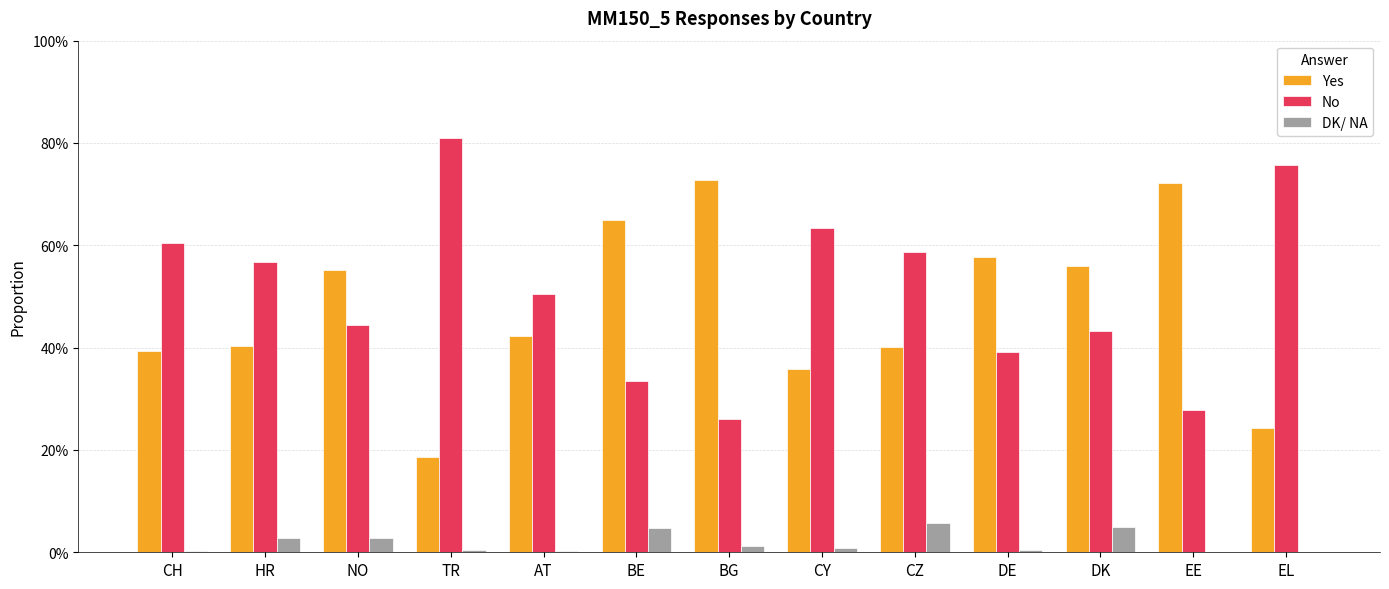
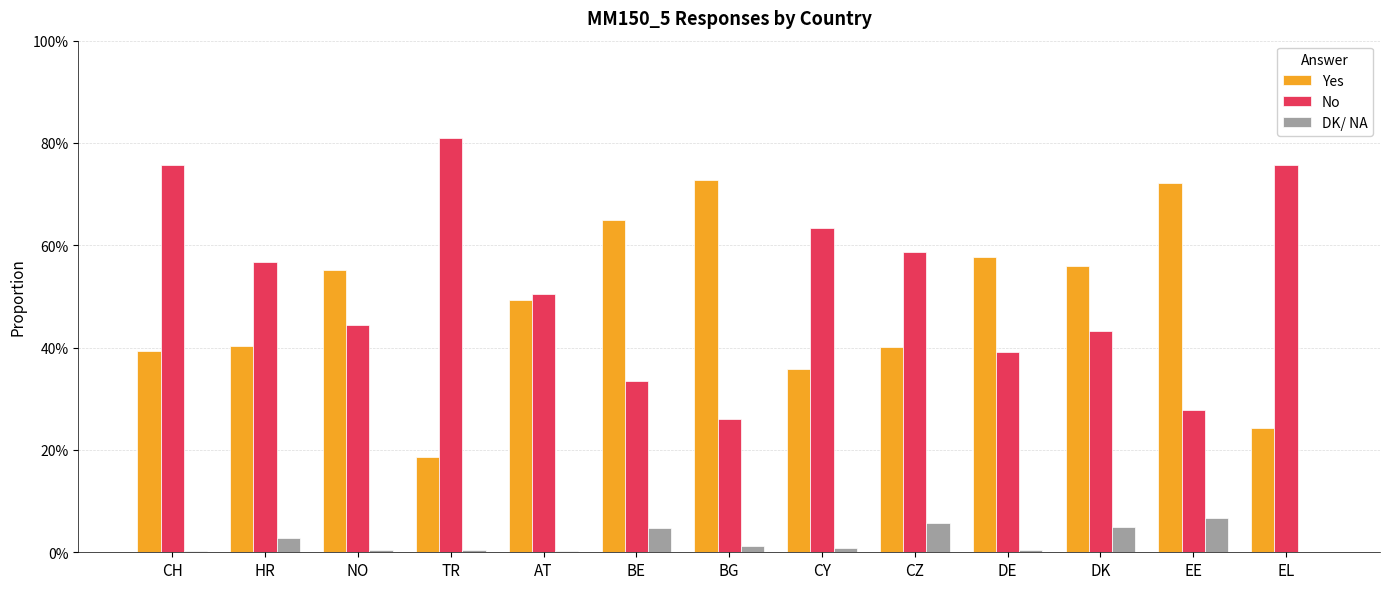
No, CH: 60% -> 76%
DK/ NA, NO: 3% -> 0%
Yes, AT: 42% -> 49%
DK/ NA, EE: 0% -> 7%
